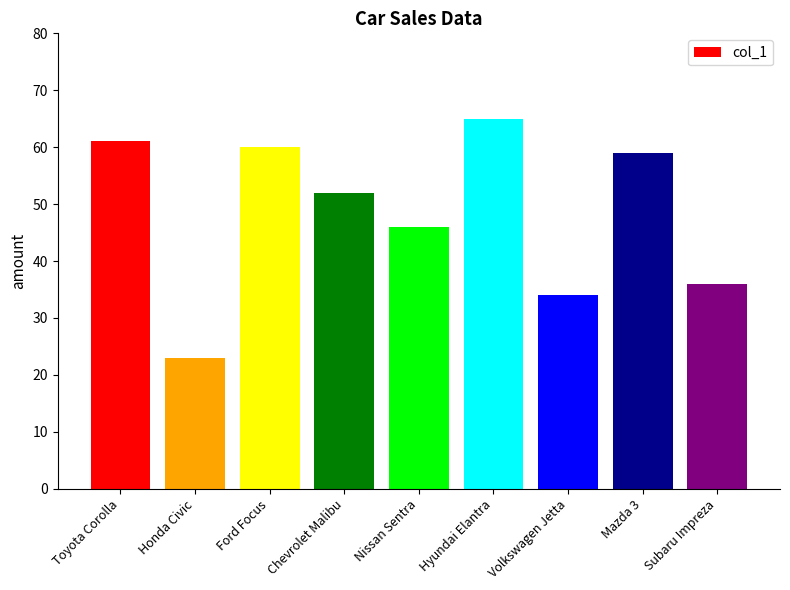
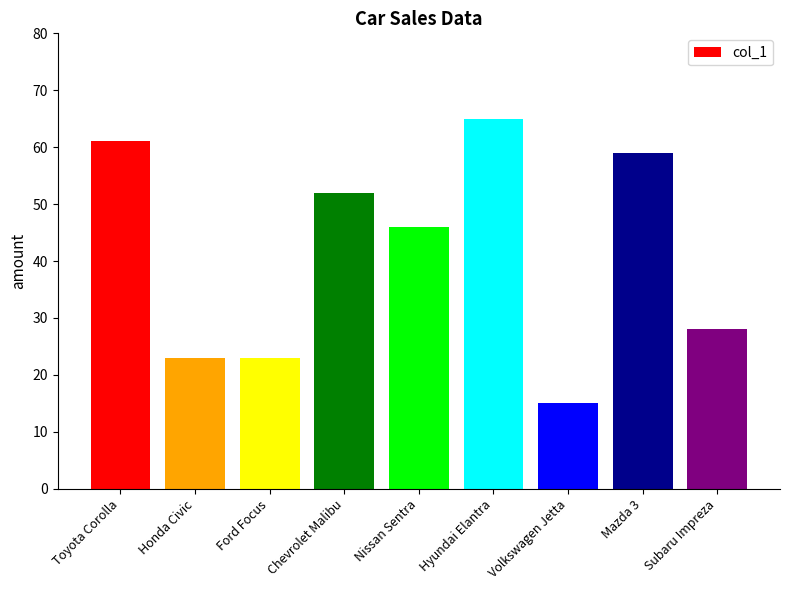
Ford Focus: 60 -> 23
Volkswagen Jetta: 34 -> 15
Subaru Impreza: 36 -> 28
